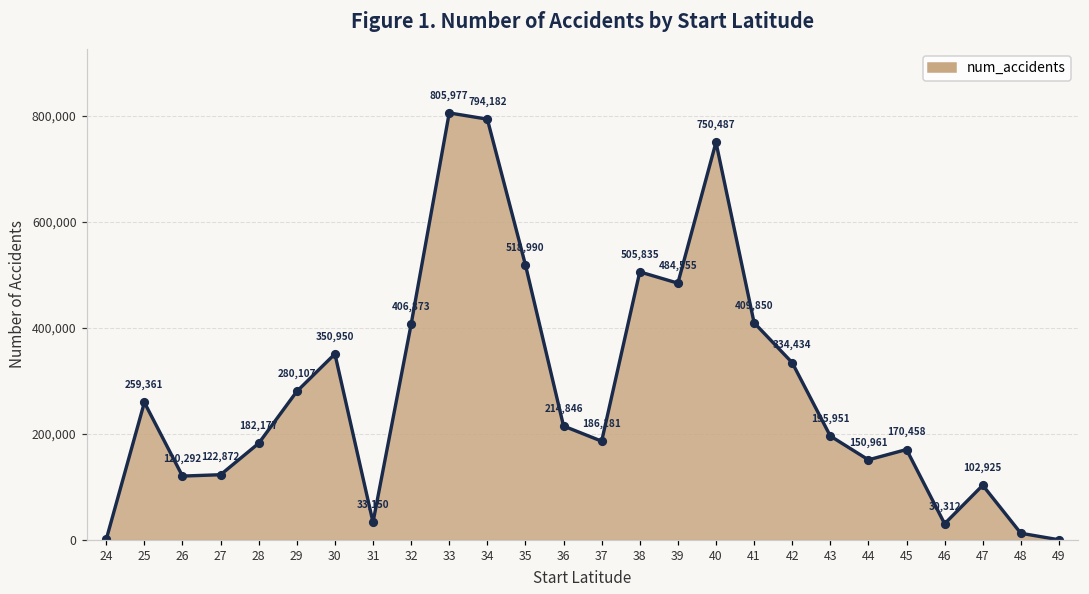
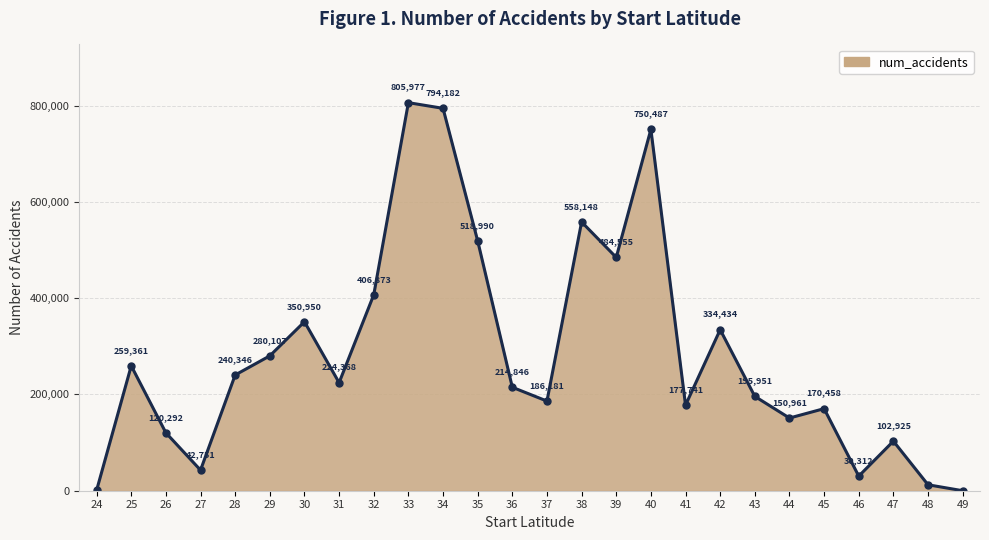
27: 122,872 -> 42,751
28: 182,177 -> 240,346
31: 33,150 -> 224,368
38: 505,835 -> 558,148
41: 409,850 -> 177,741
